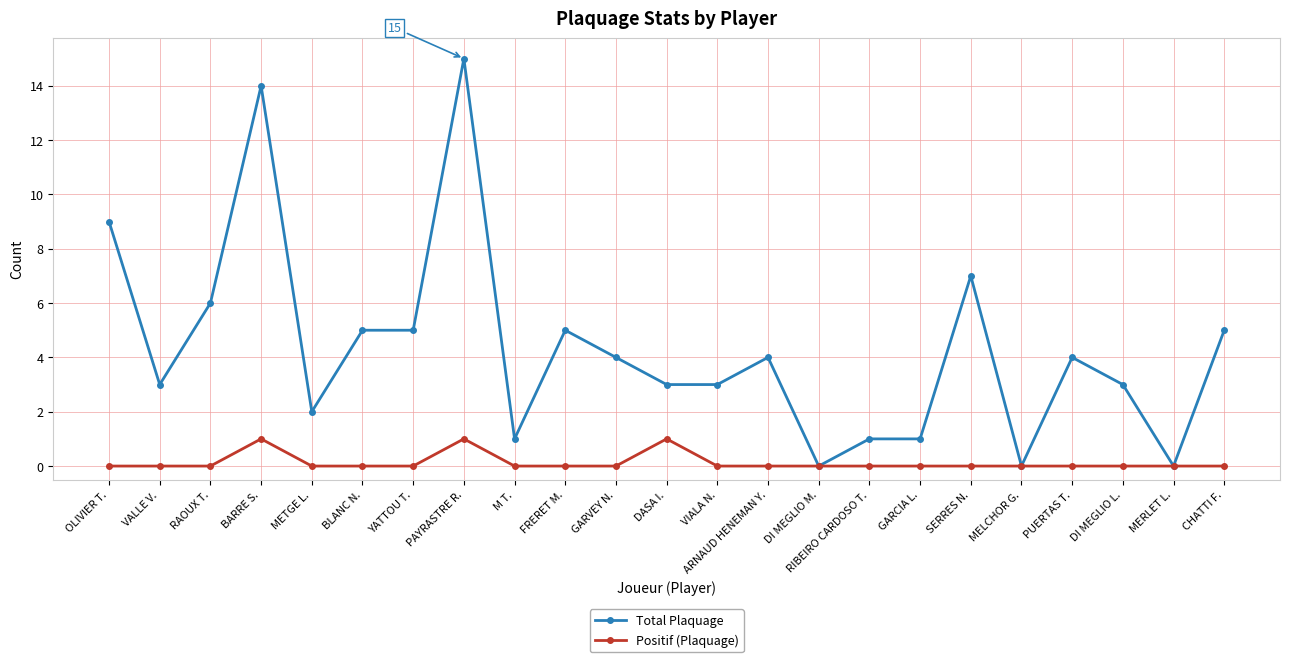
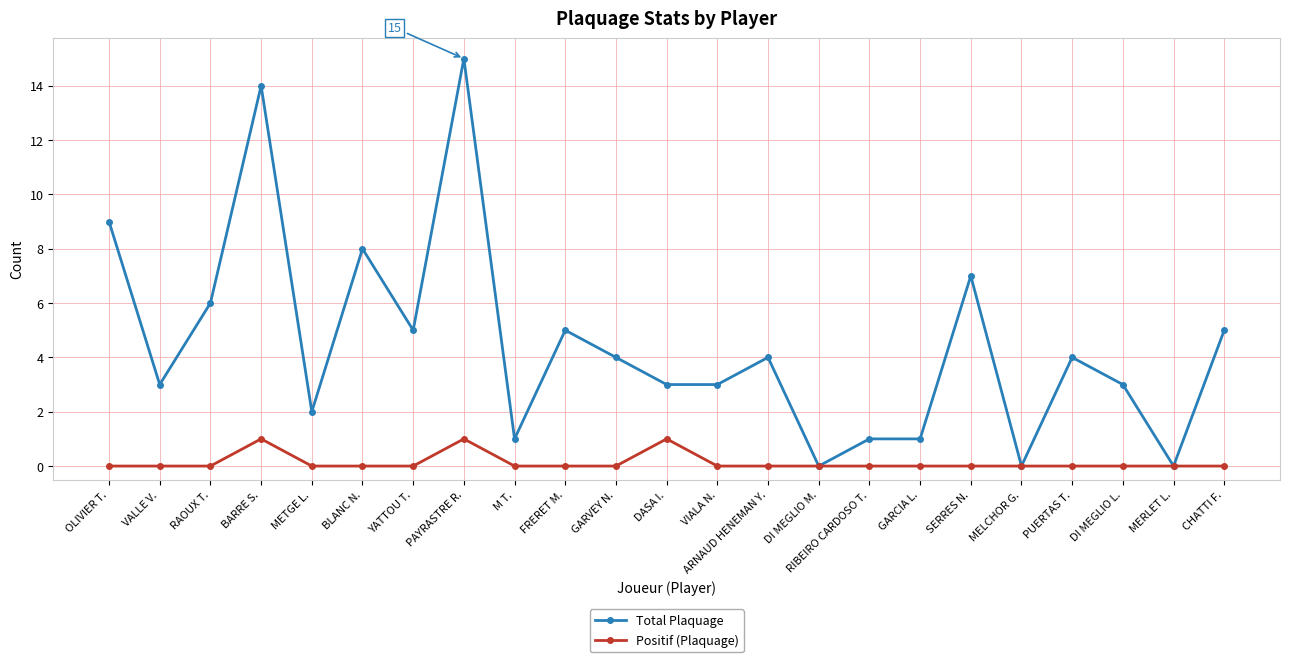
Total Plaquage, BLANC N.: 5 -> 8
